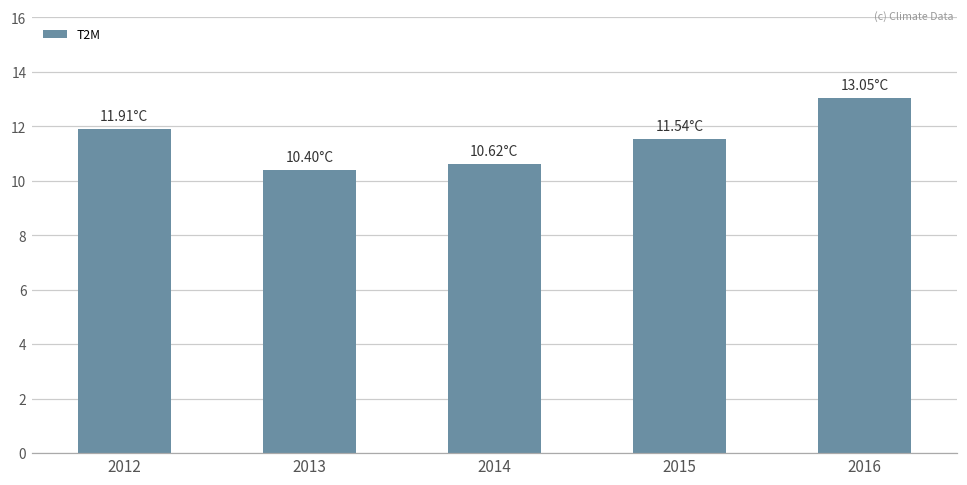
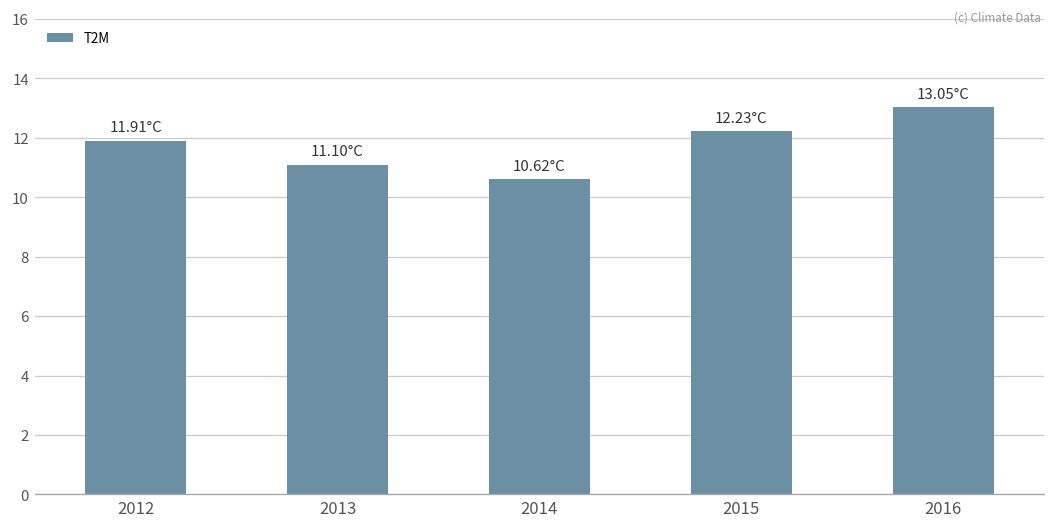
2013: 10.40°C -> 11.10°C
2015: 11.54°C -> 12.23°C
